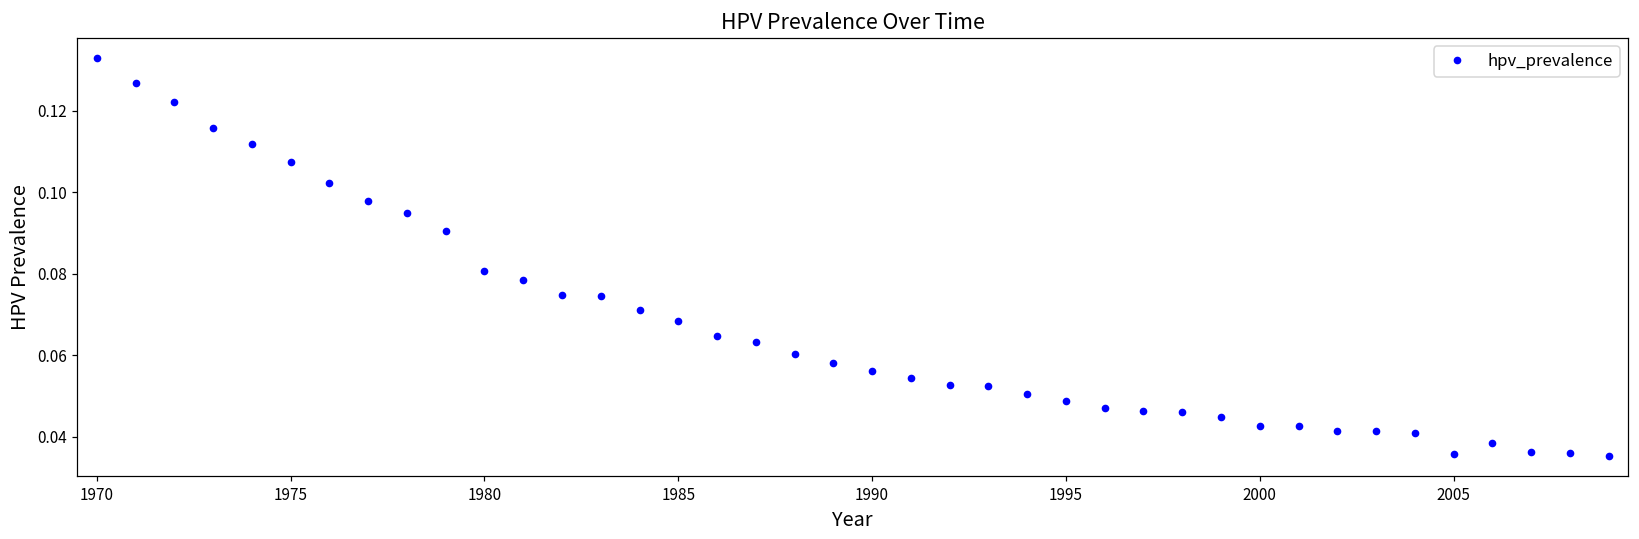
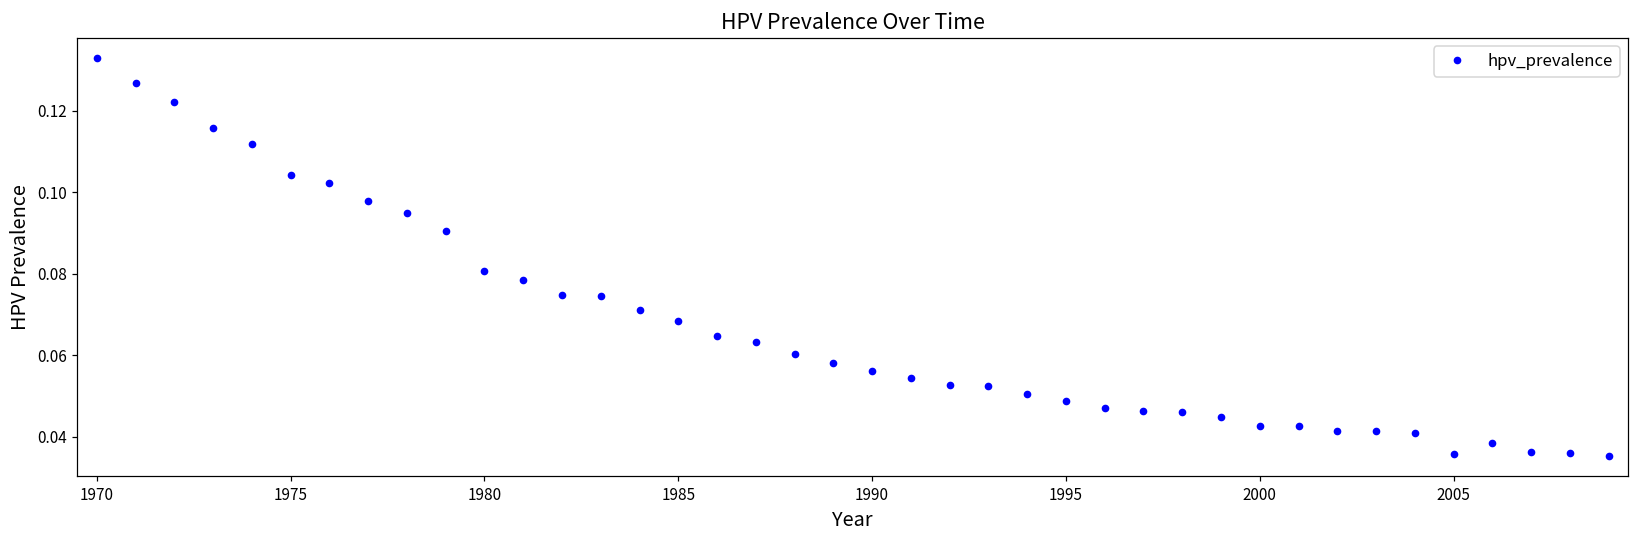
1975: 0.107 -> 0.104
